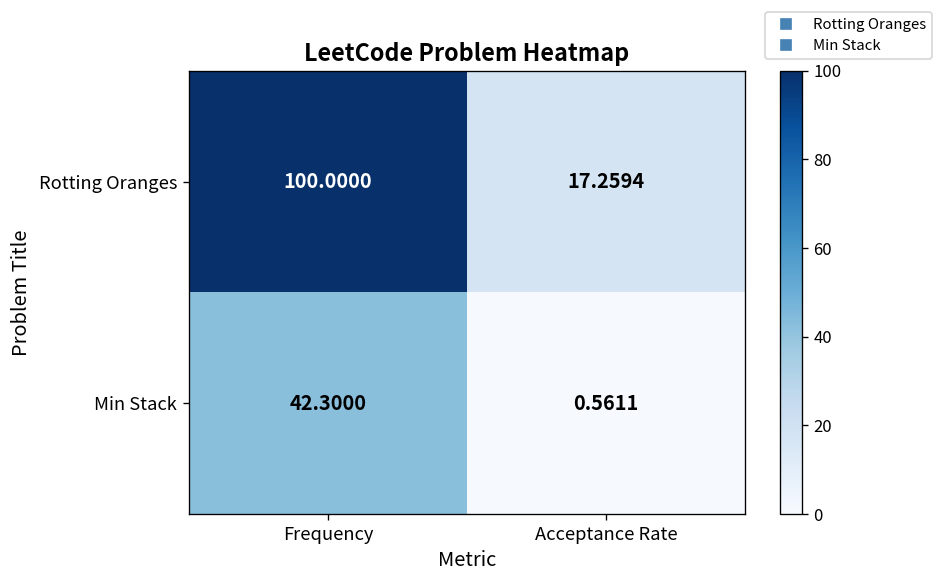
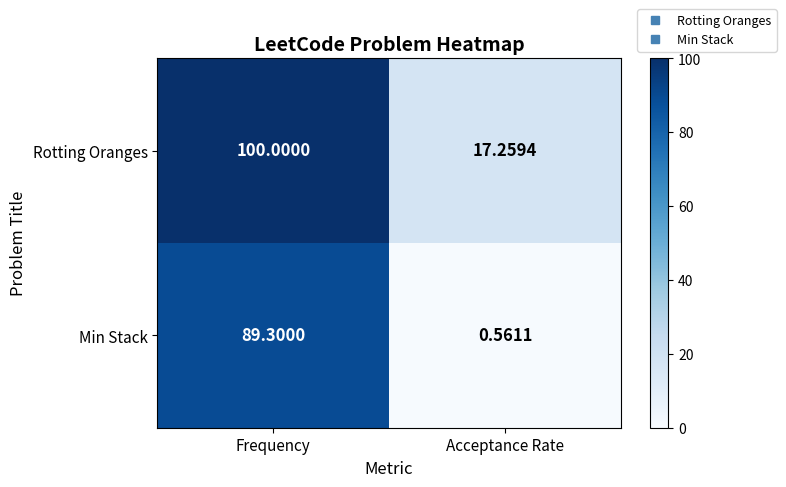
Min Stack, Frequency: 42.3000 -> 89.3000
